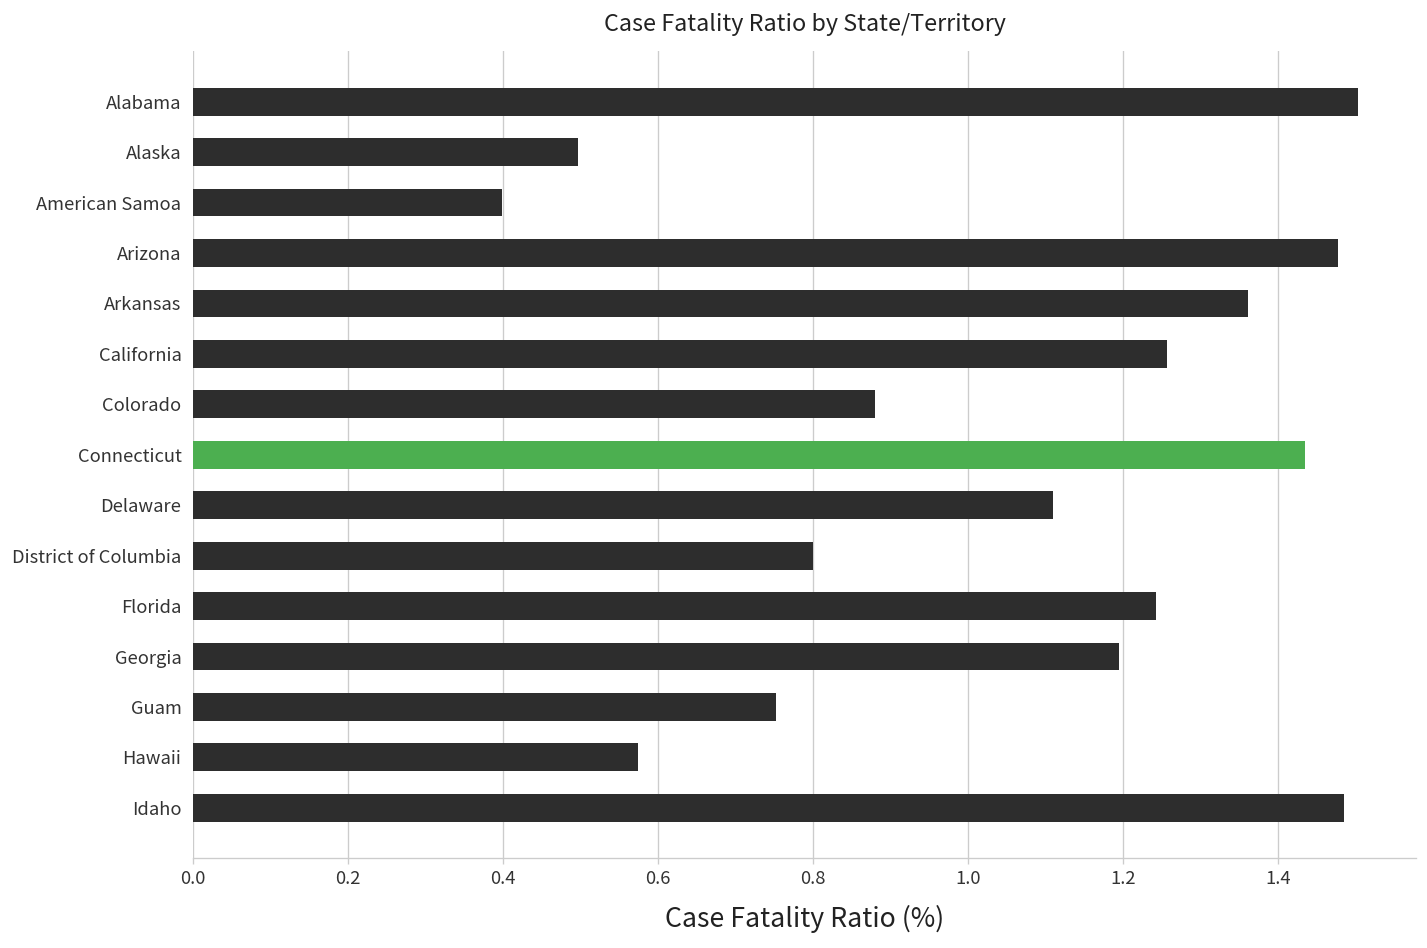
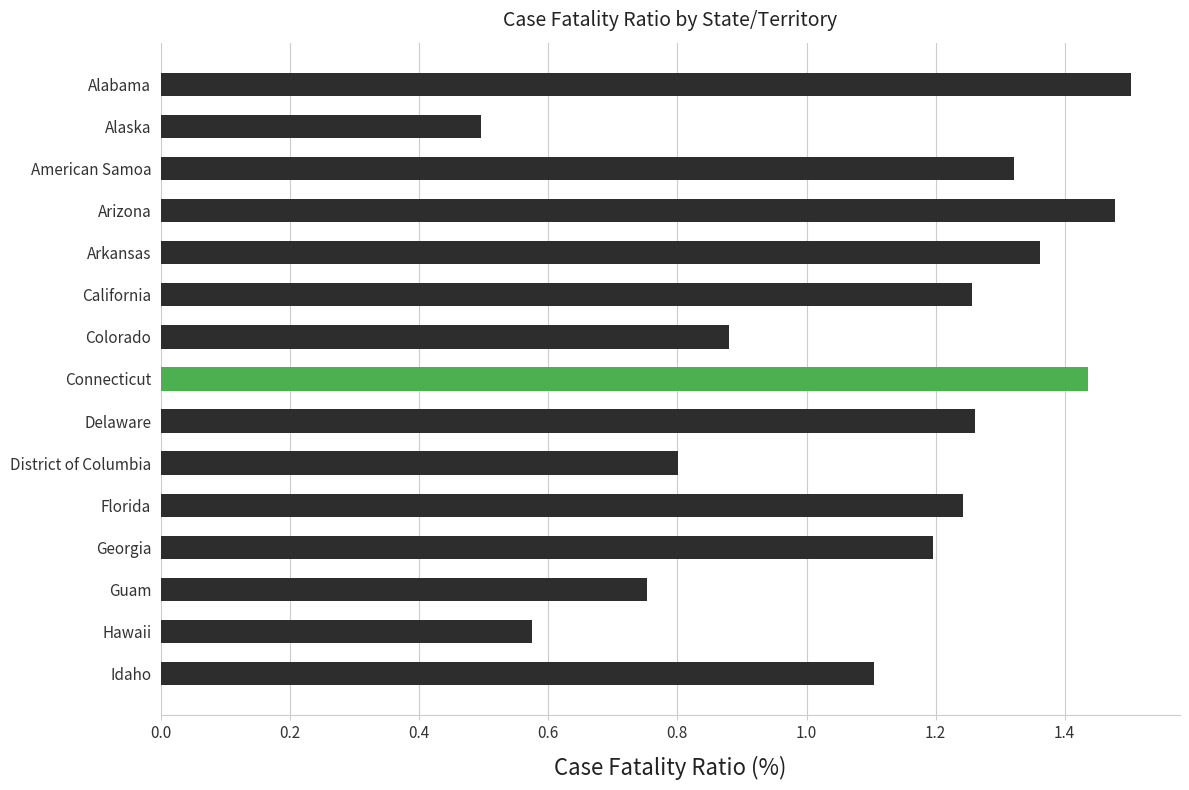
American Samoa: 0.40 -> 1.32
Delaware: 1.11 -> 1.26
Idaho: 1.49 -> 1.10
